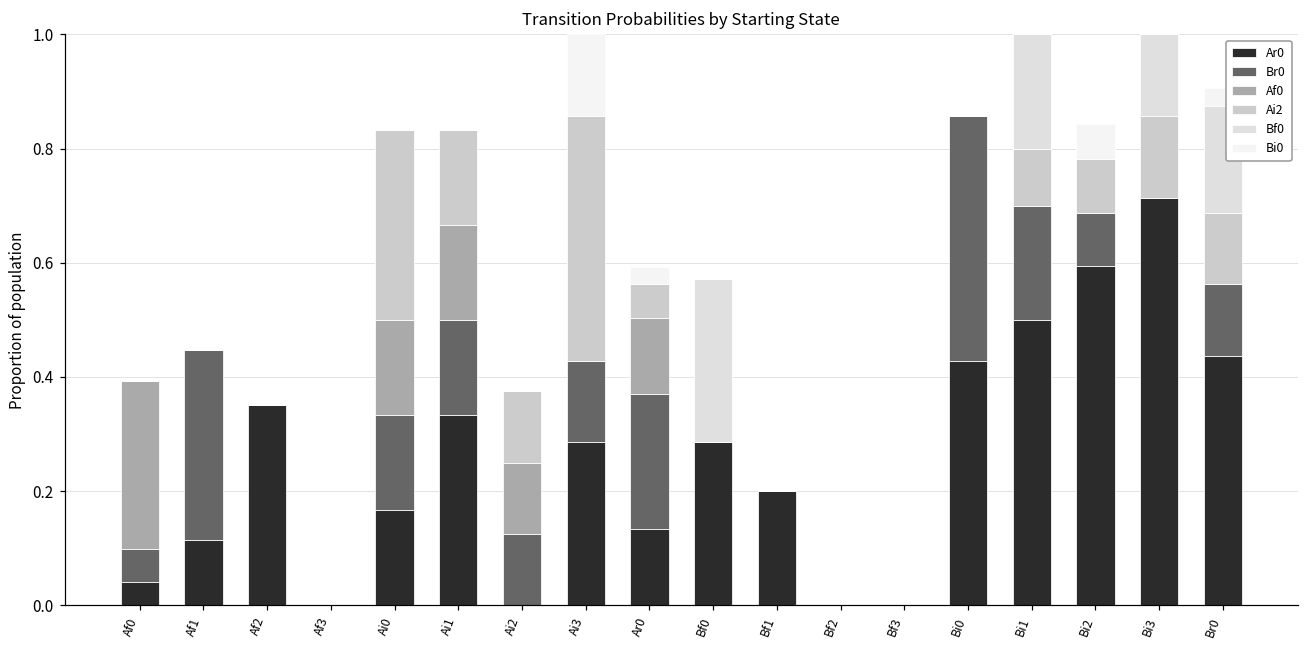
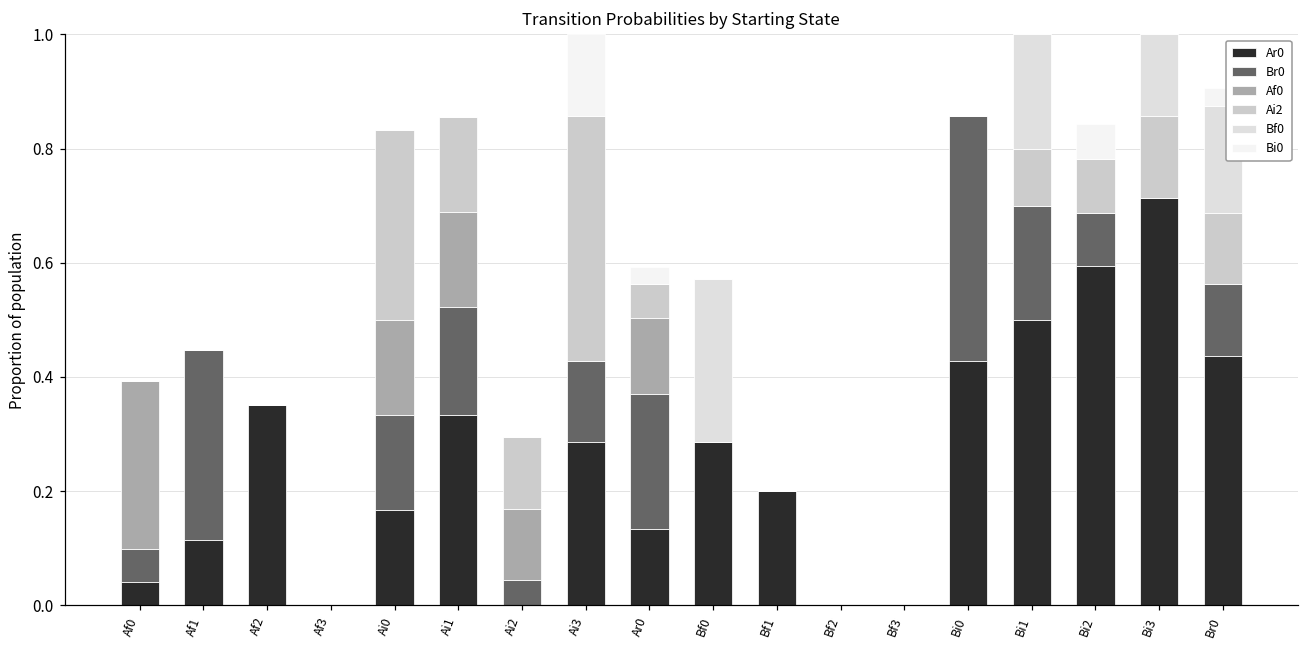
Br0, Ai1: 0.17 -> 0.19
Br0, Ai2: 0.13 -> 0.04
